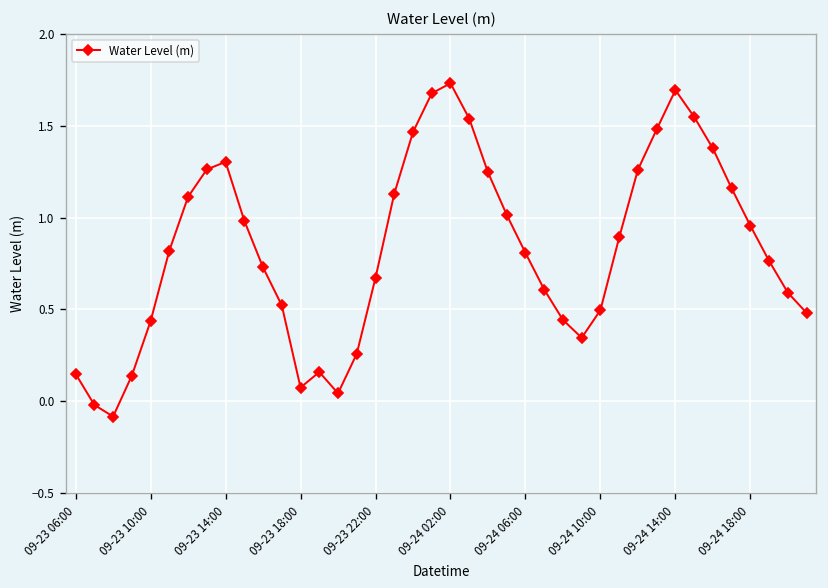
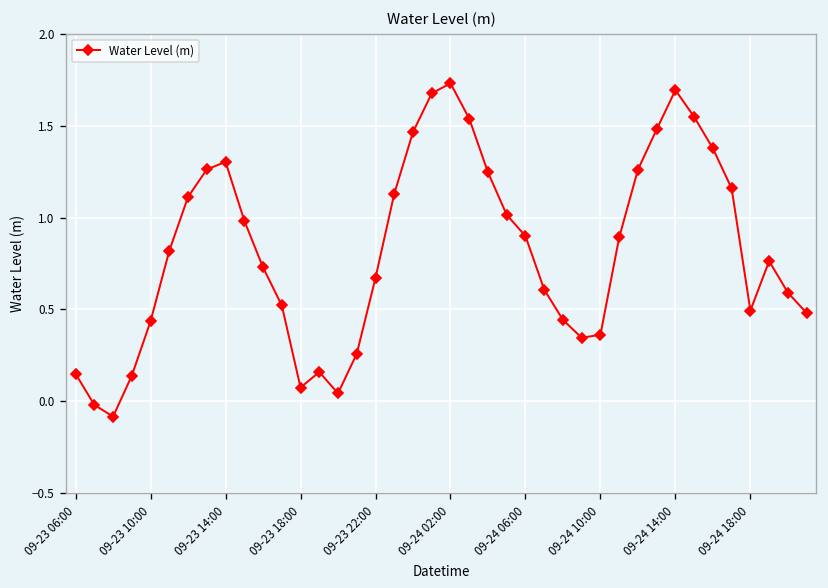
09-24 06:00: 0.81 -> 0.90
09-24 10:00: 0.50 -> 0.36
09-24 18:00: 0.96 -> 0.49
